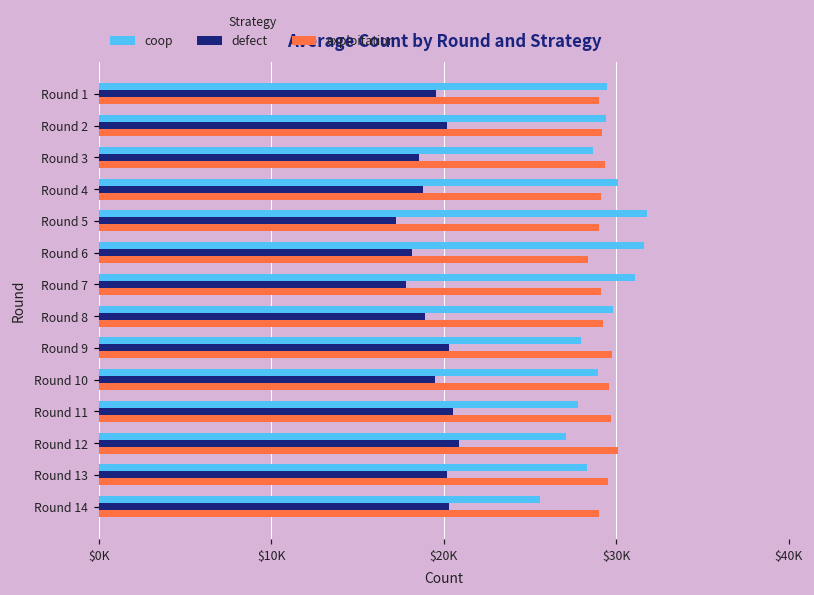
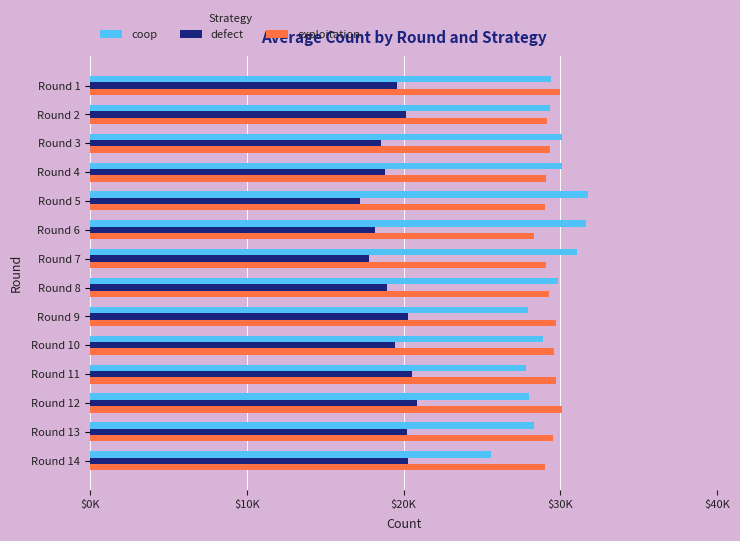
exploitation, Round 1: $29000 -> $30000
coop, Round 3: $28600 -> $30100
coop, Round 12: $27100 -> $28000
